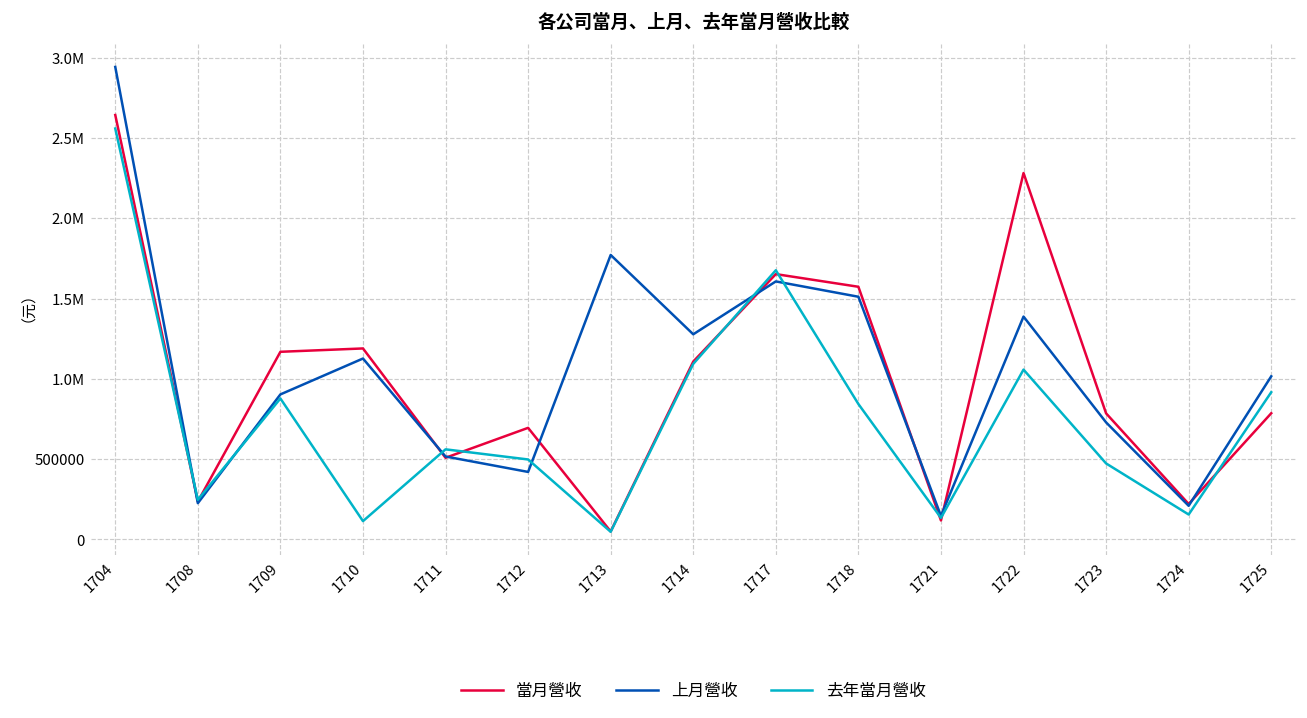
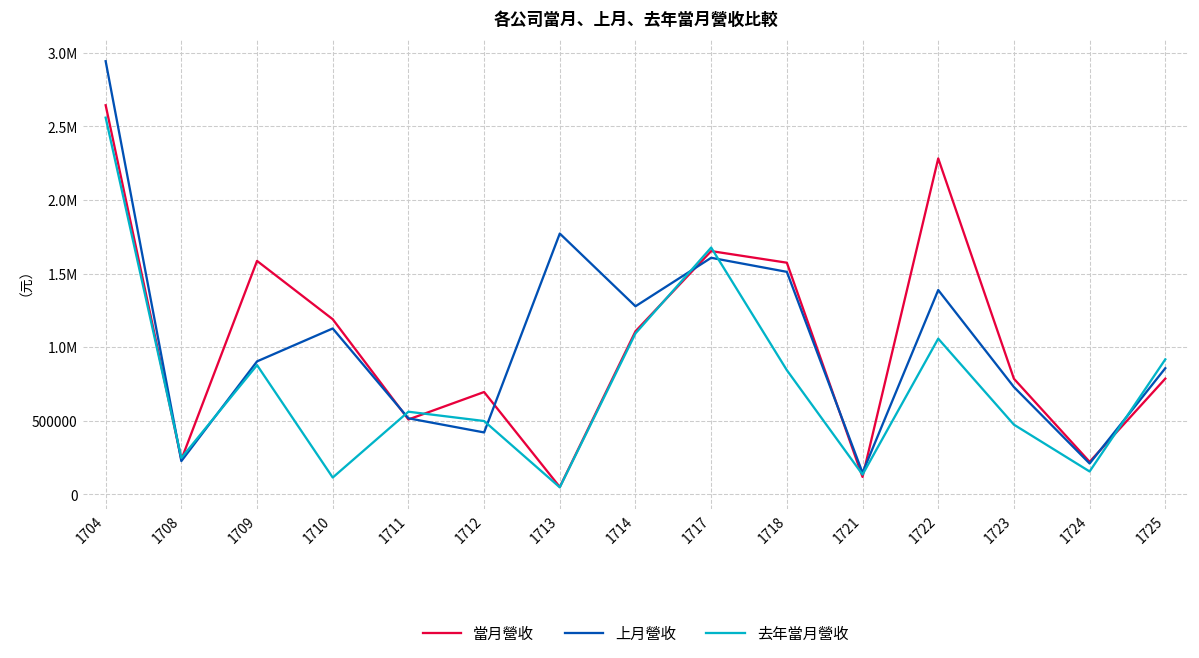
當月營收, 1709: 1170000 -> 1590000
上月營收, 1725: 1020000 -> 860000
